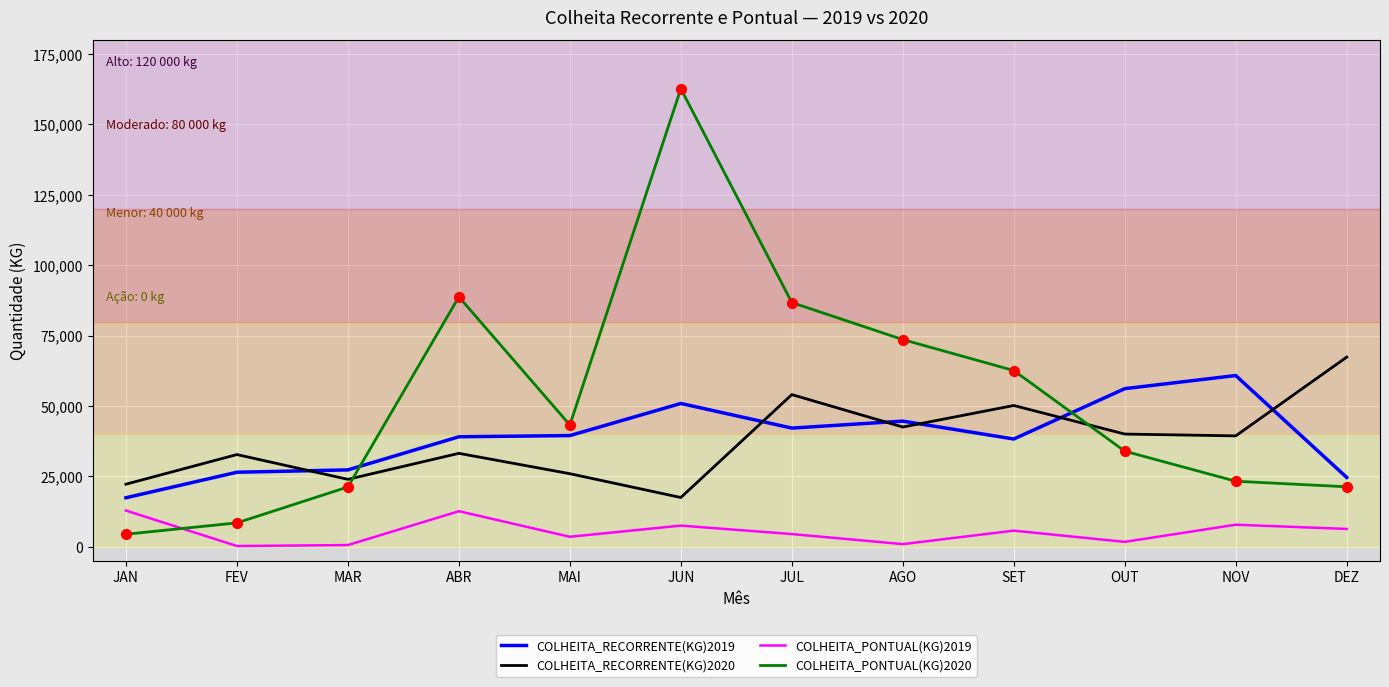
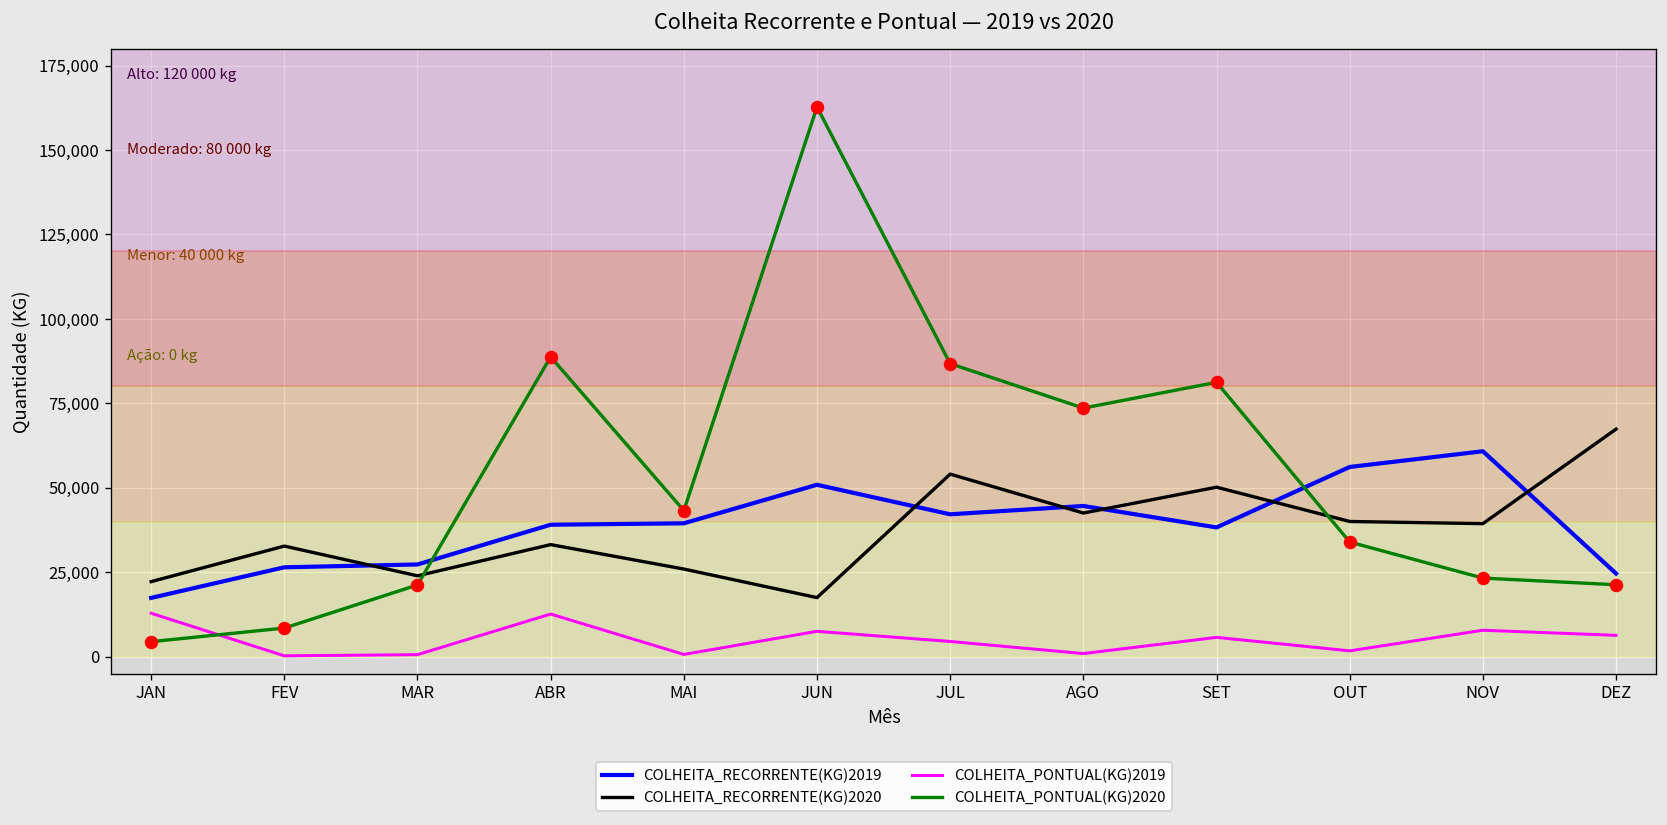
COLHEITA_PONTUAL(KG)2019, MAI: 4,000 -> 1,000
COLHEITA_PONTUAL(KG)2020, SET: 63,000 -> 81,000
